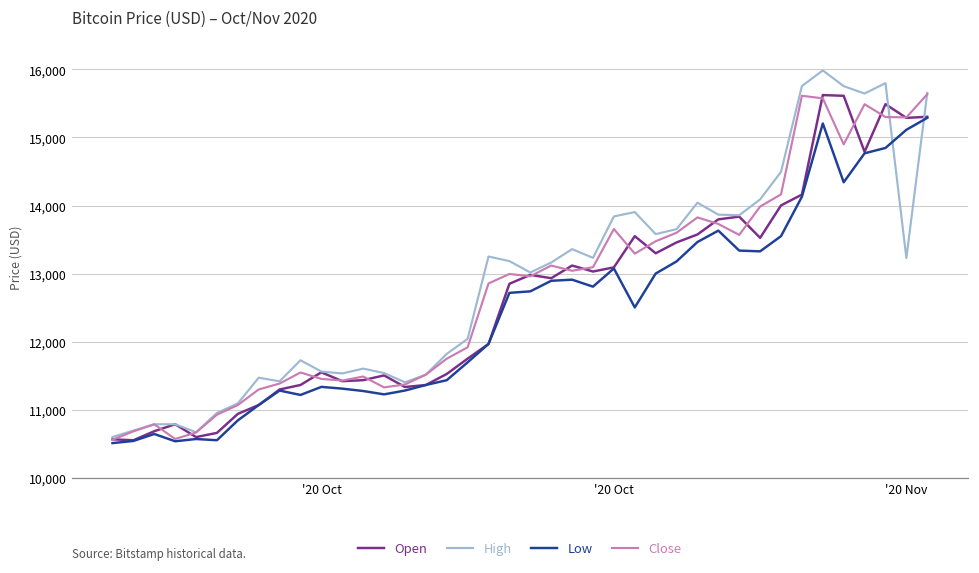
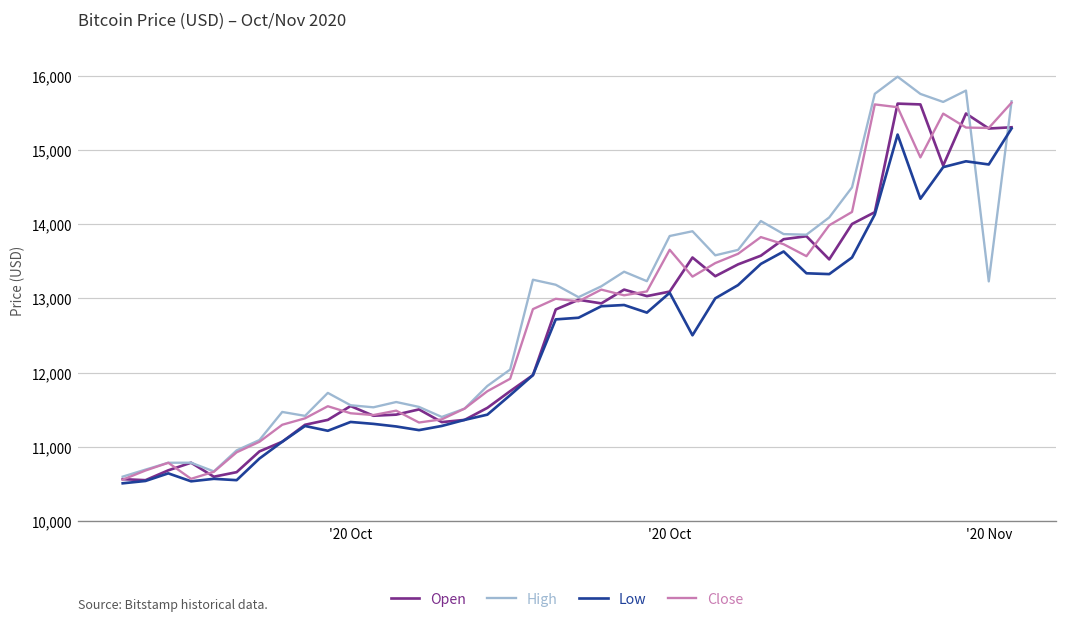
Low, '20 Nov: 15,100 -> 14,800
